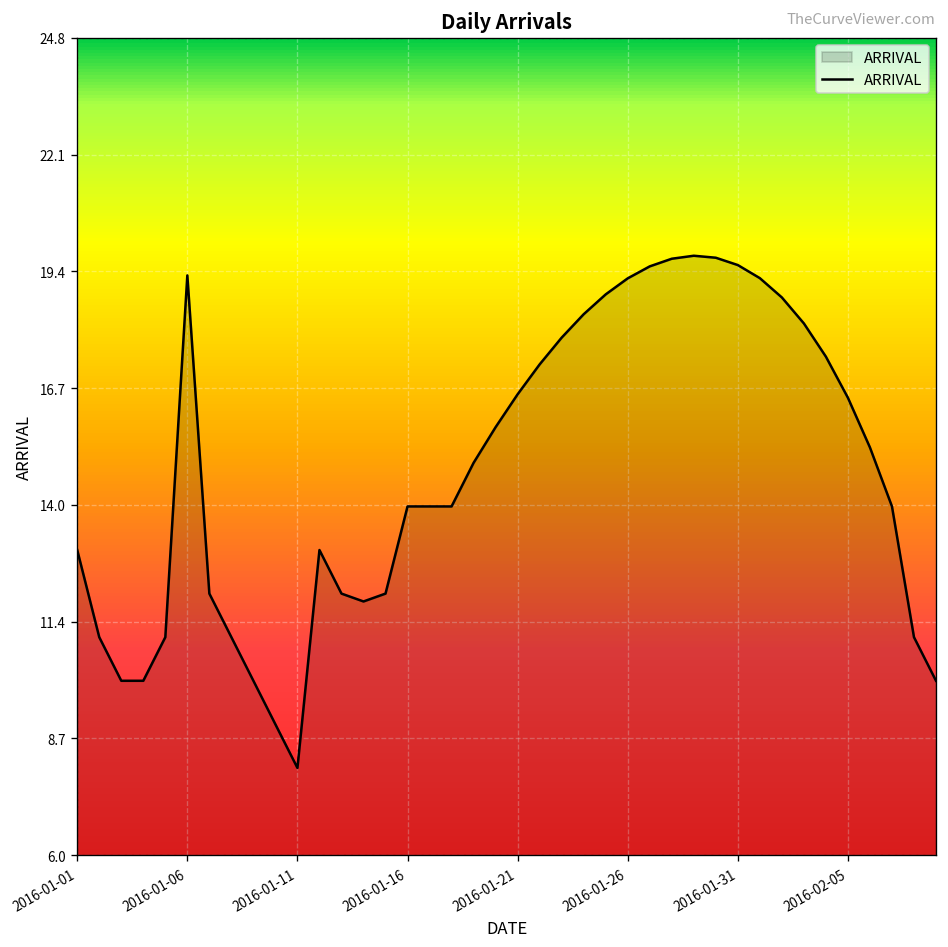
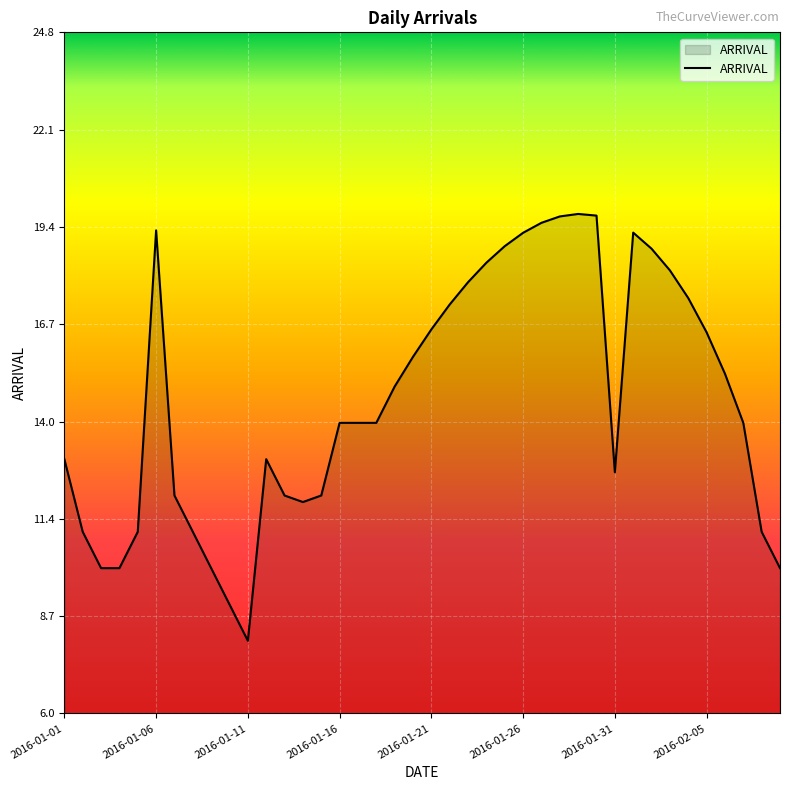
2016-01-31: 19.5 -> 12.6
